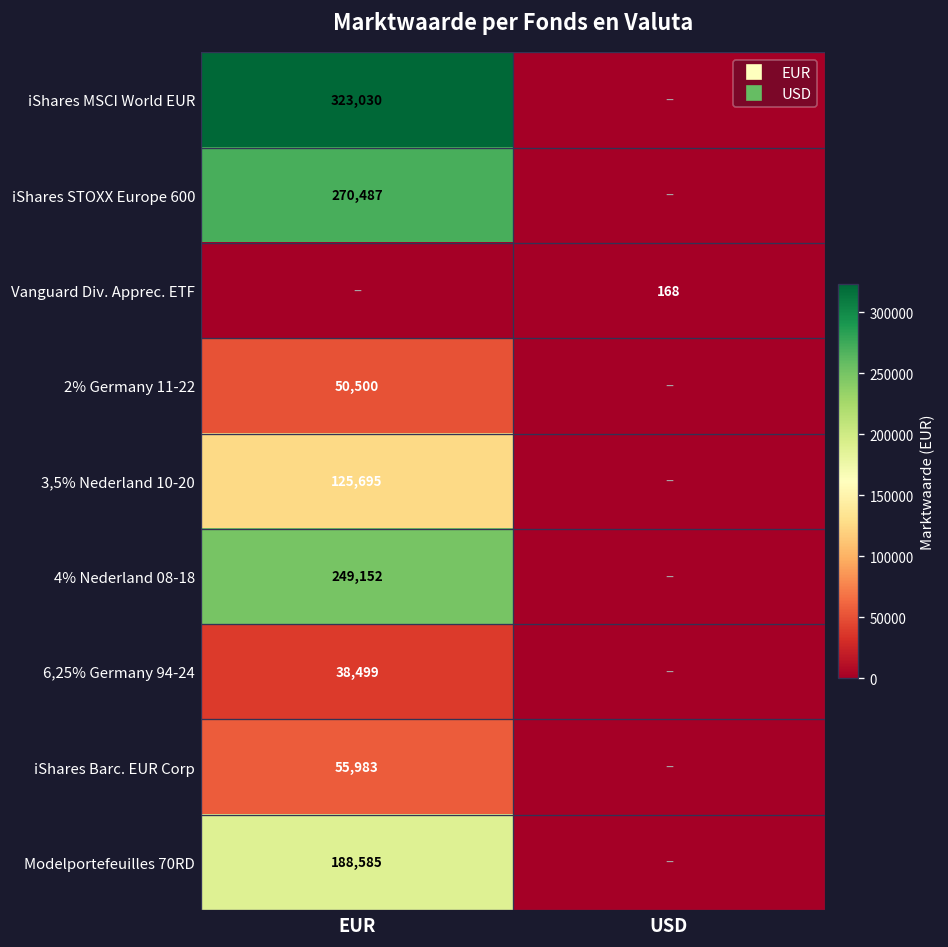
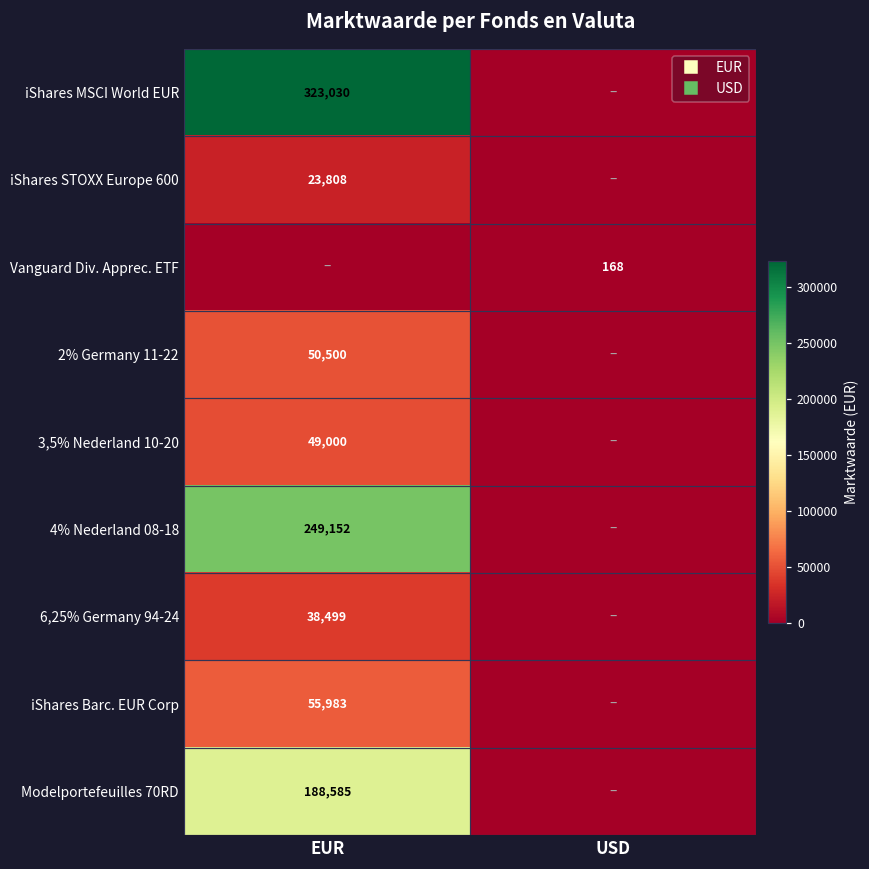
iShares STOXX Europe 600, EUR: 270,487 -> 23,808
3,5% Nederland 10-20, EUR: 125,695 -> 49,000
